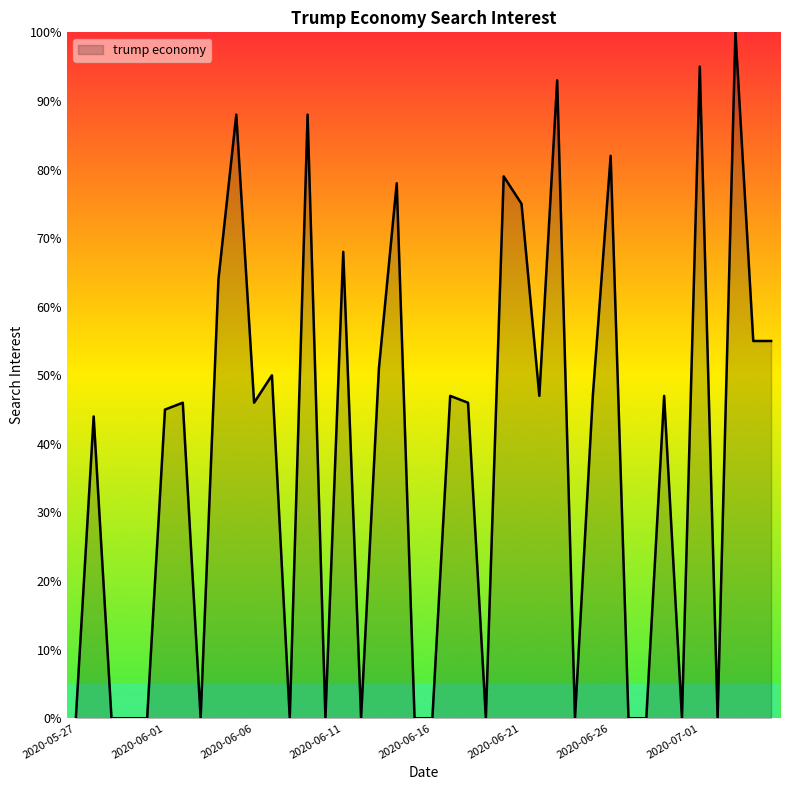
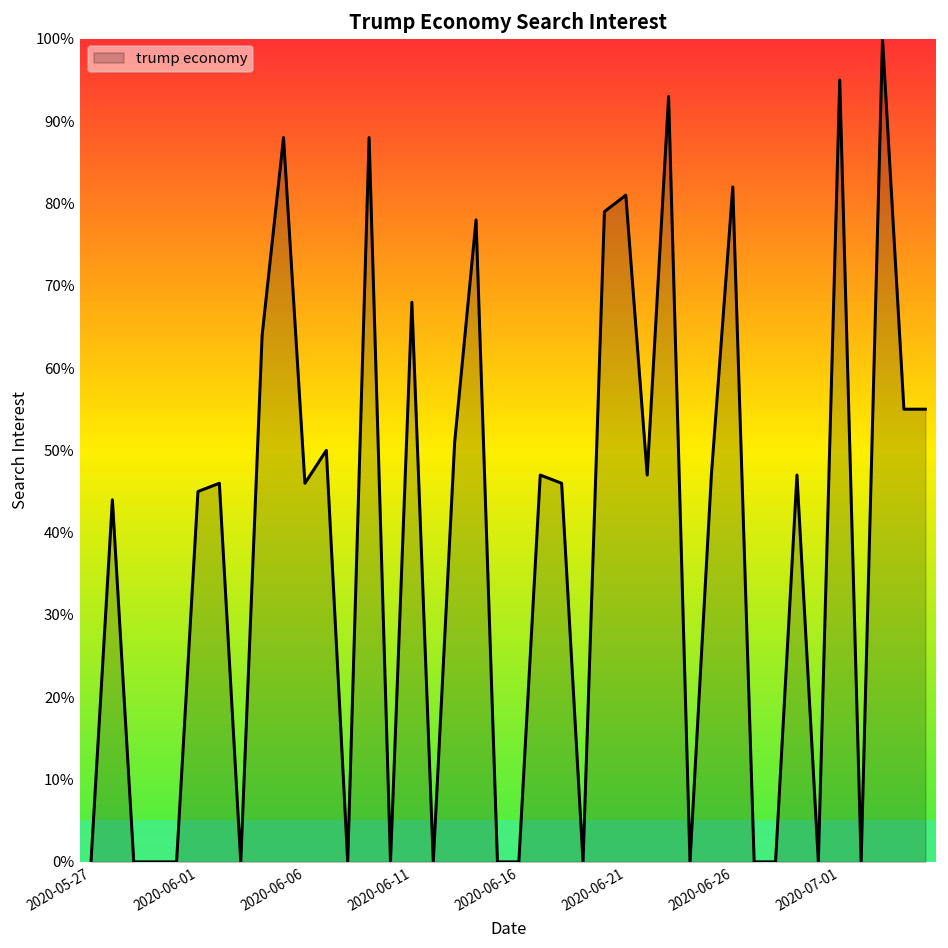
2020-06-21: 75% -> 81%
